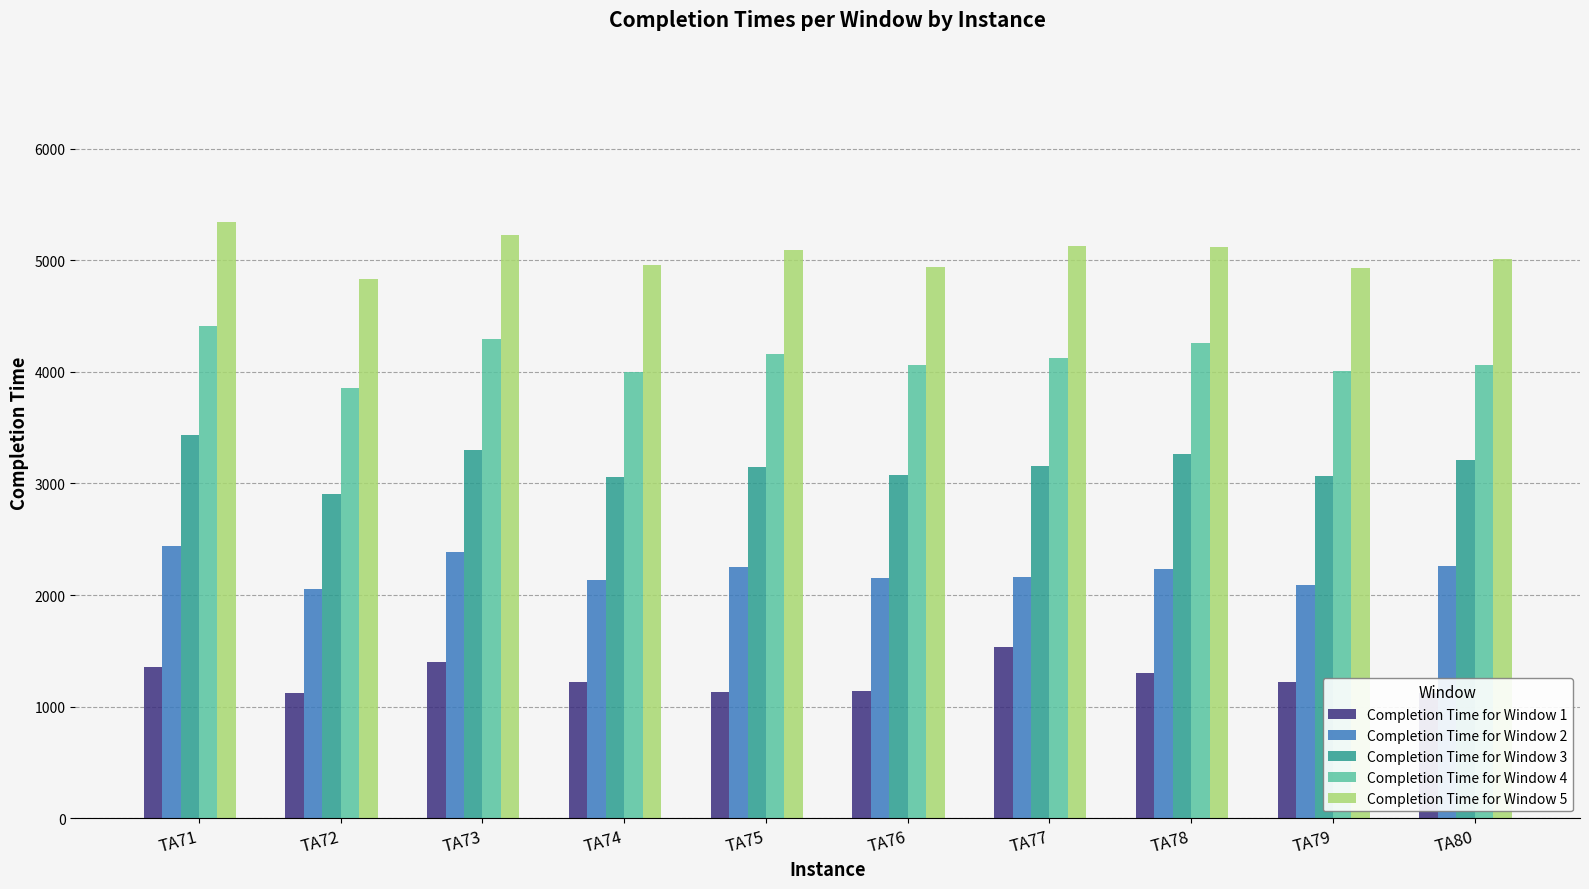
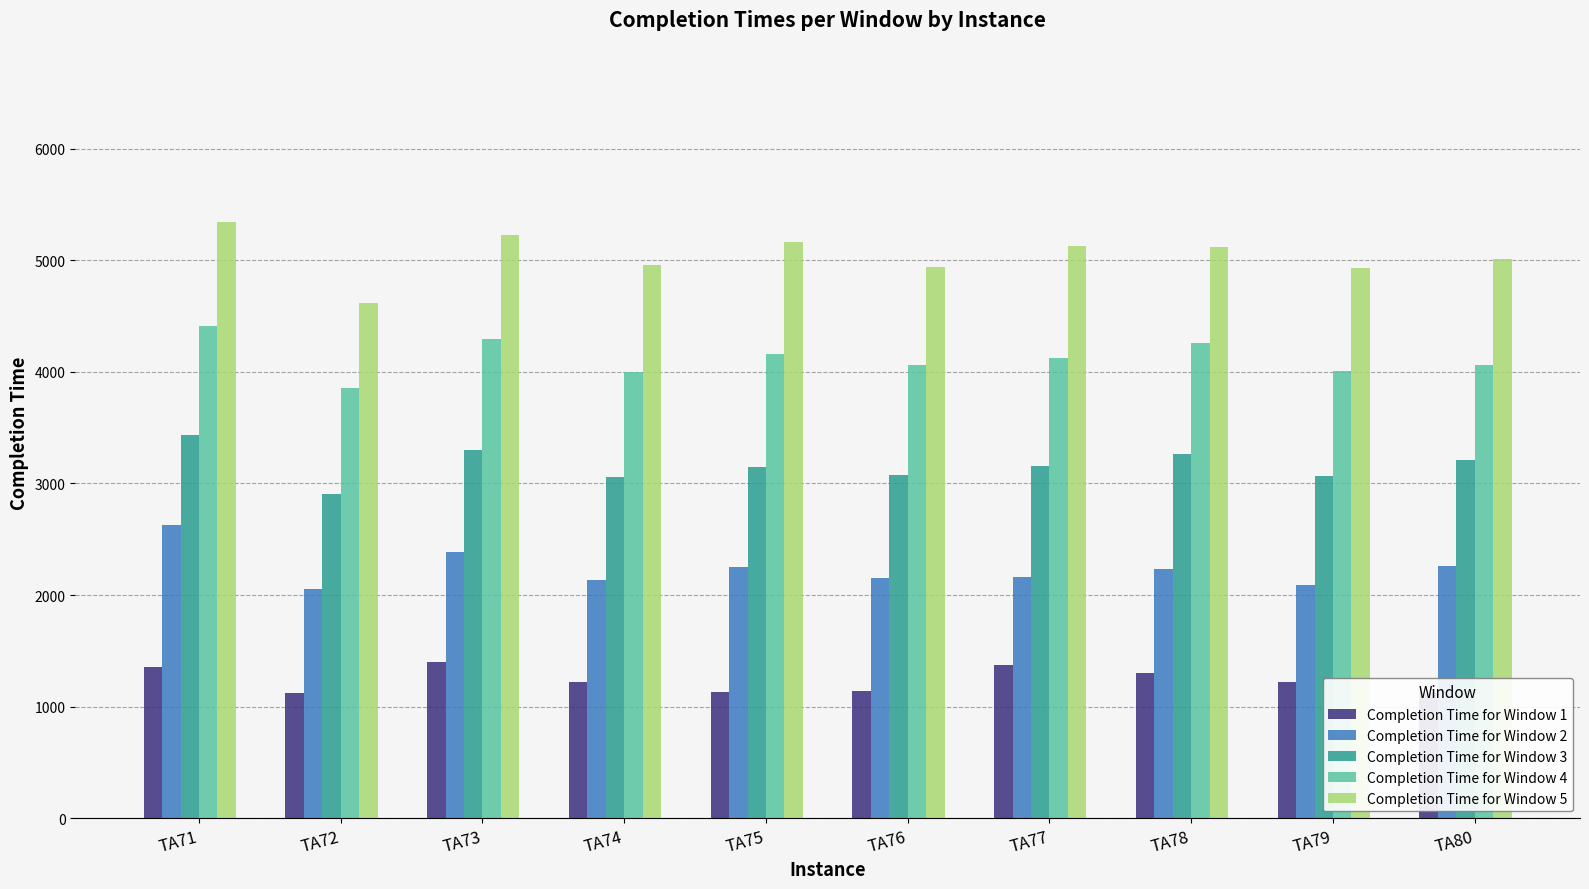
Completion Time for Window 2, TA71: 2440 -> 2630
Completion Time for Window 5, TA72: 4830 -> 4620
Completion Time for Window 5, TA75: 5090 -> 5170
Completion Time for Window 1, TA77: 1530 -> 1370
